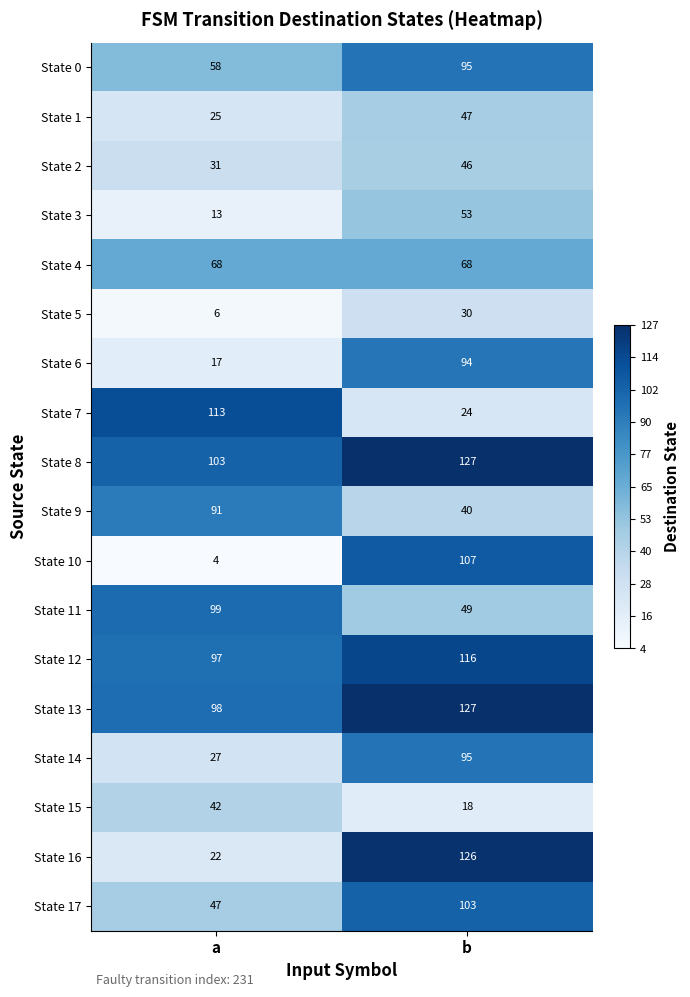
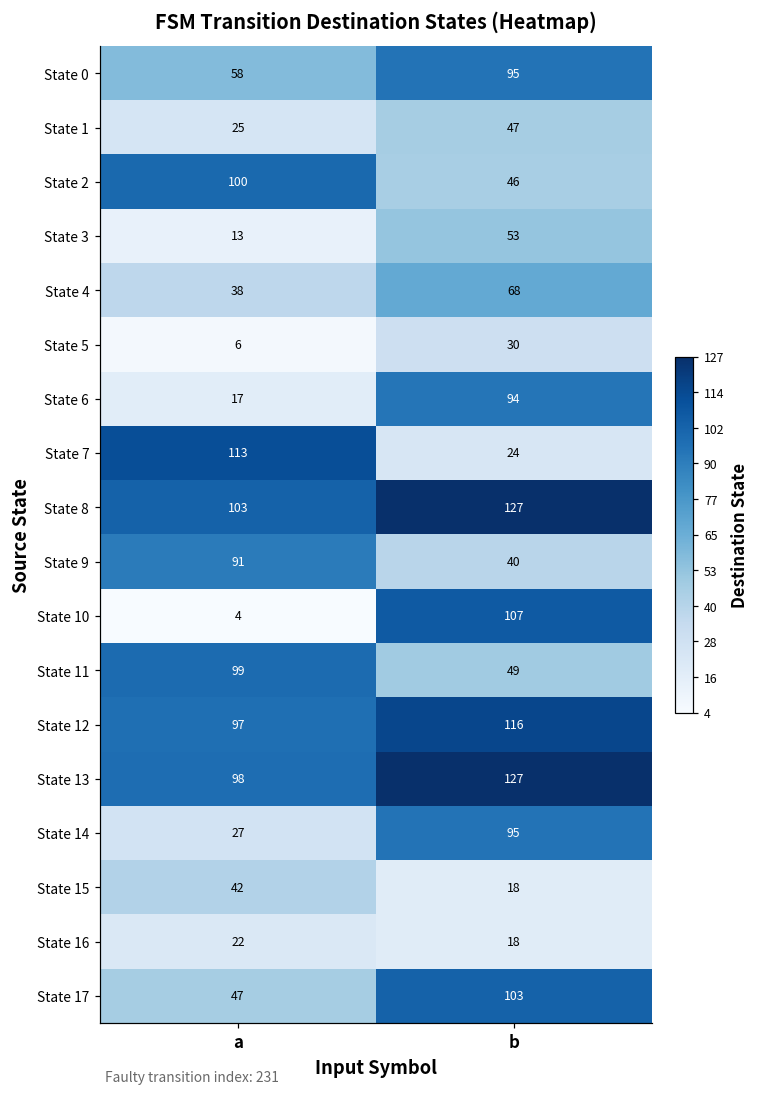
State 2, a: 31 -> 100
State 4, a: 68 -> 38
State 16, b: 126 -> 18
